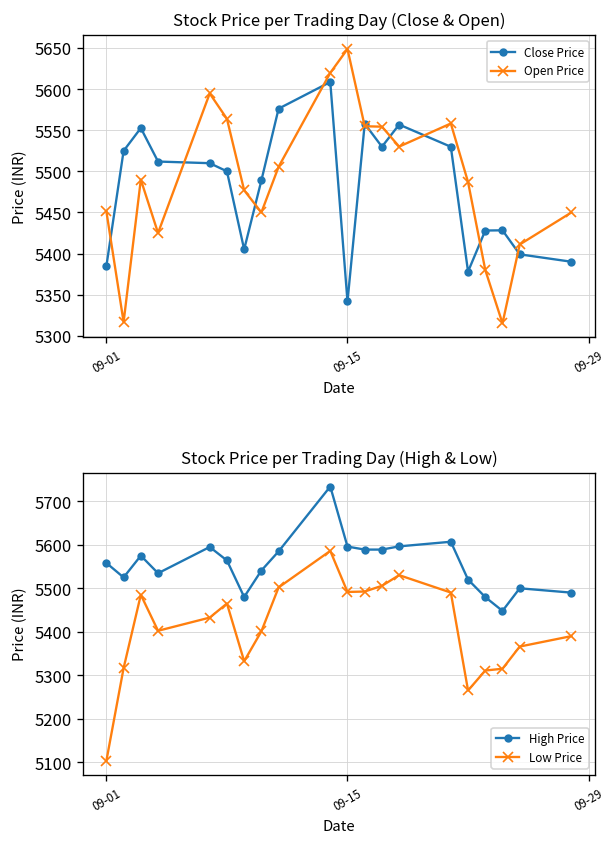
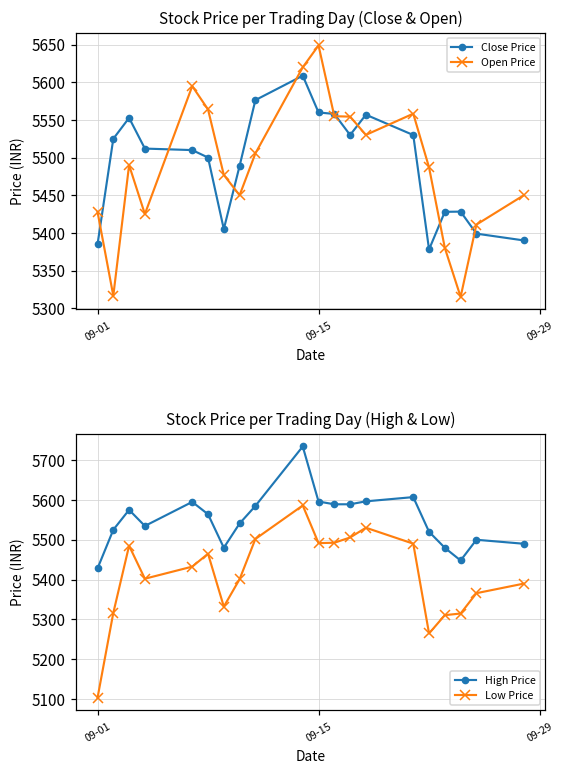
Stock Price per Trading Day (Close & Open), Open Price, 09-01: 5450 -> 5430
Stock Price per Trading Day (Close & Open), Close Price, 09-15: 5340 -> 5560
Stock Price per Trading Day (High & Low), High Price, 09-01: 5560 -> 5430
